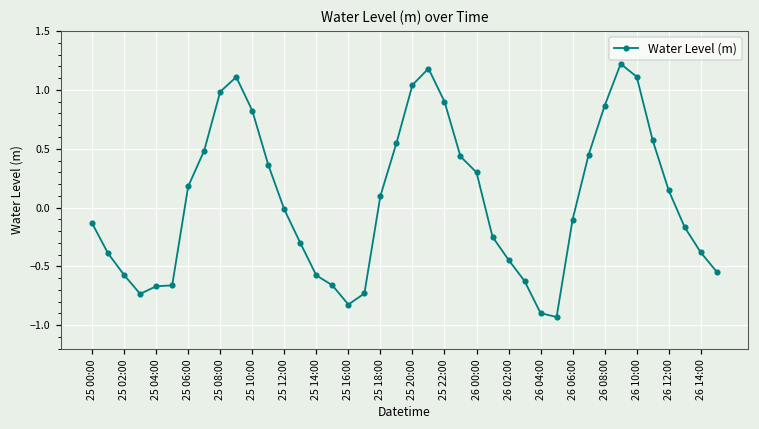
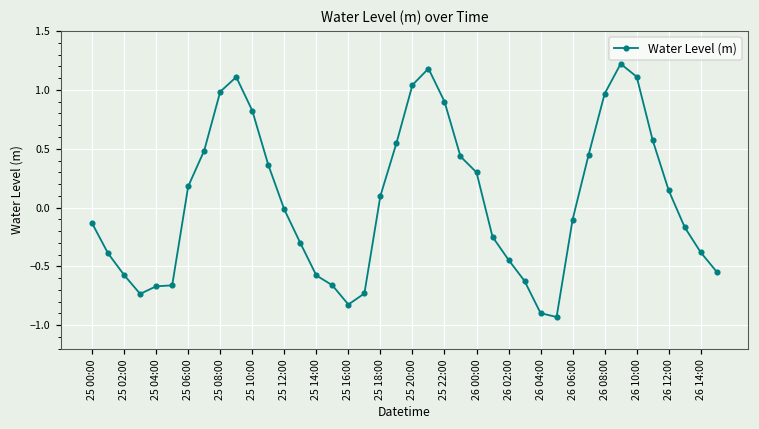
26 08:00: 0.87 -> 0.97
